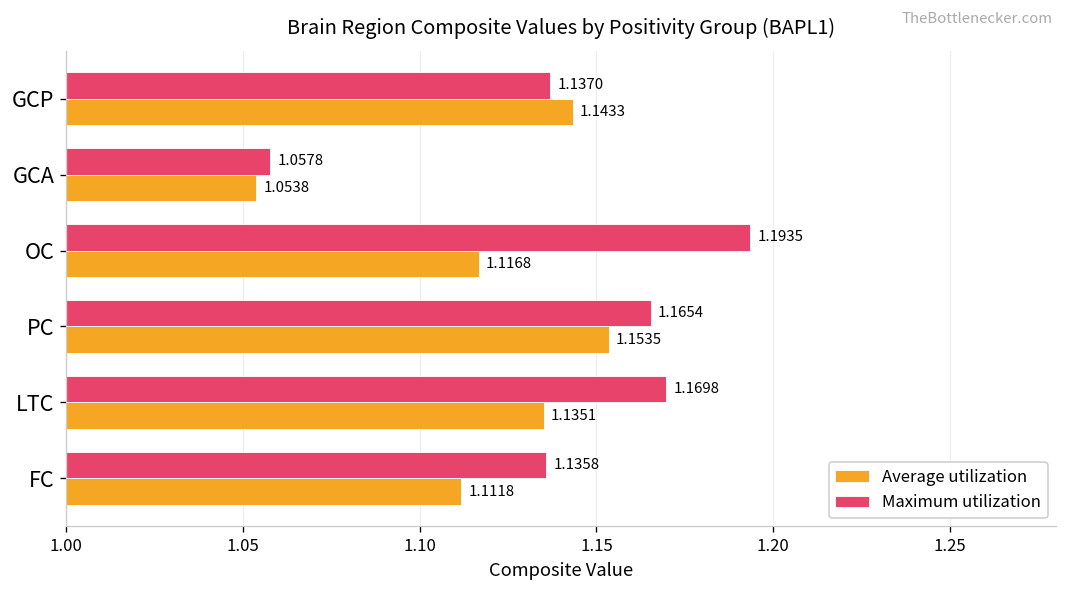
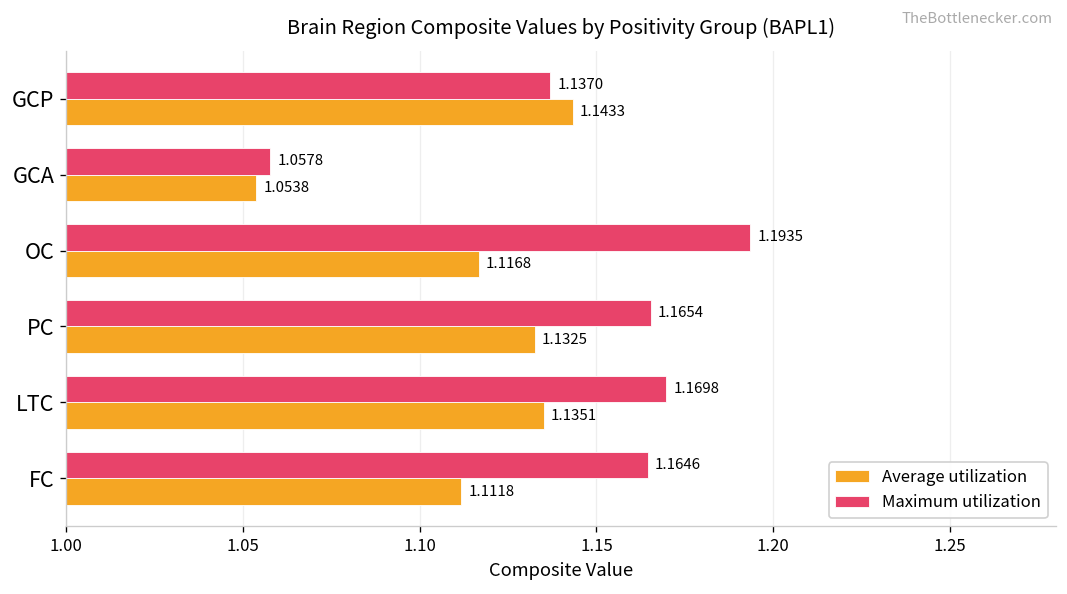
Average utilization, PC: 1.1535 -> 1.1325
Maximum utilization, FC: 1.1358 -> 1.1646
